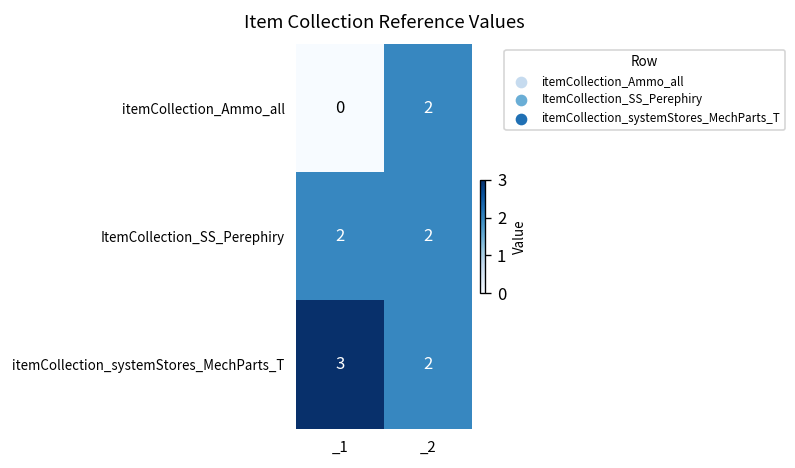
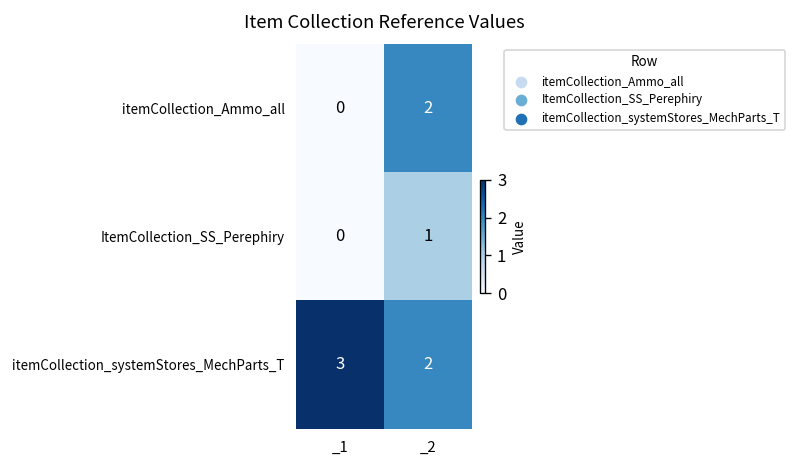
ItemCollection_SS_Perephiry, _1: 2 -> 0
ItemCollection_SS_Perephiry, _2: 2 -> 1
